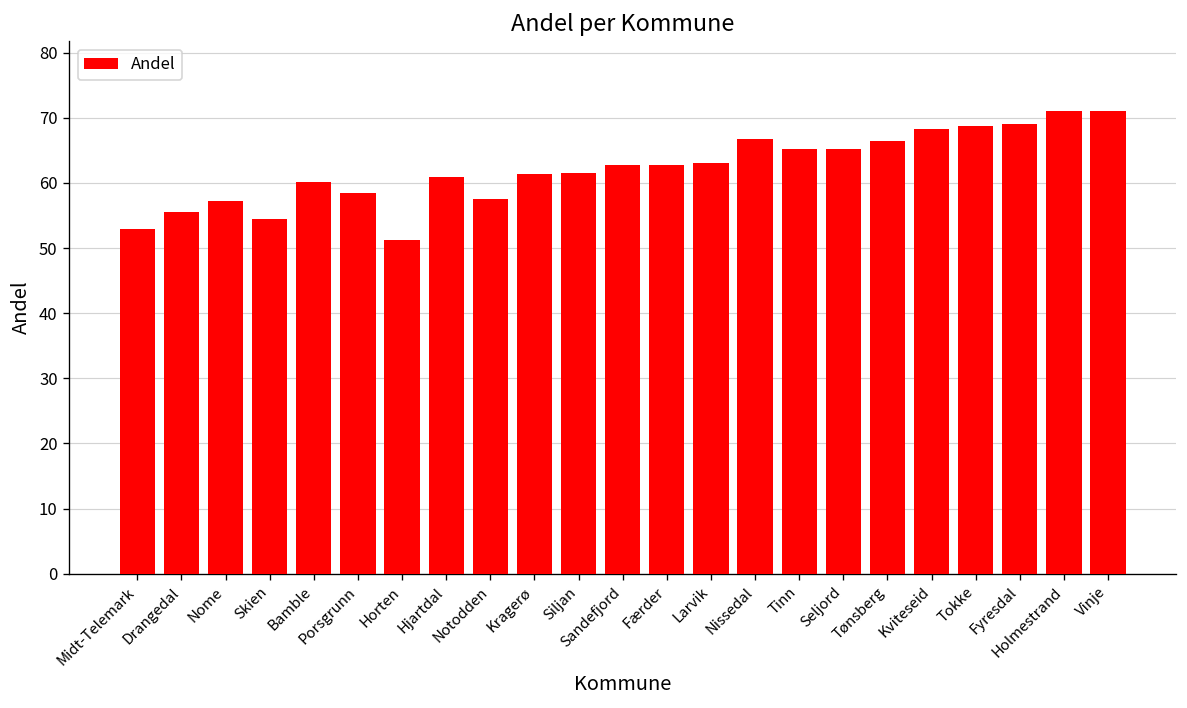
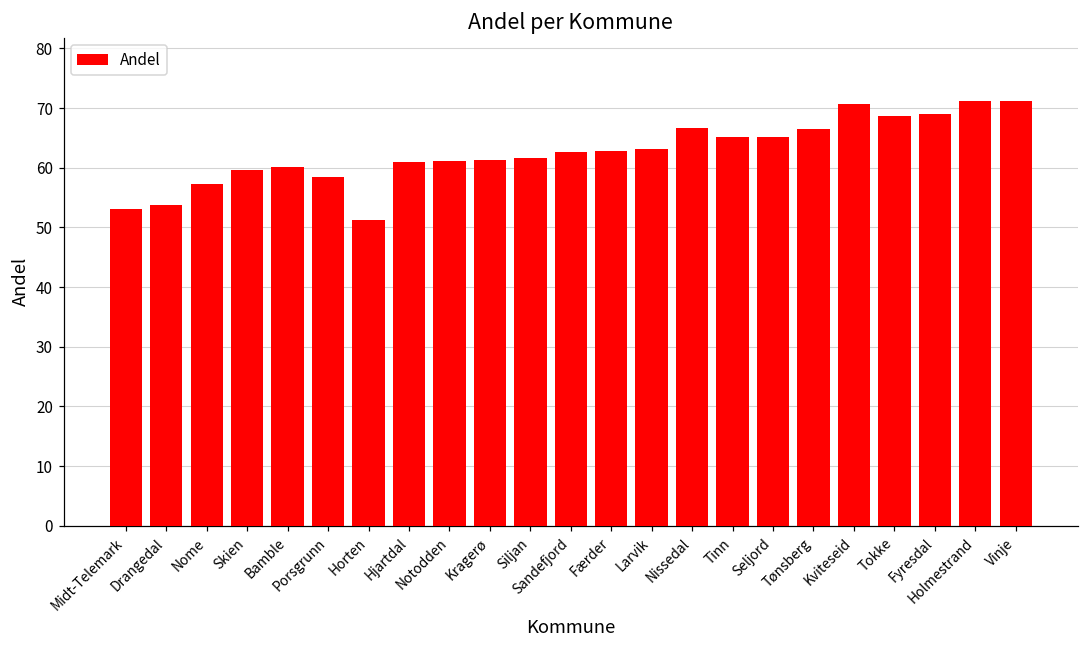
Drangedal: 56 -> 54
Skien: 55 -> 60
Notodden: 58 -> 61
Kviteseid: 68 -> 71
